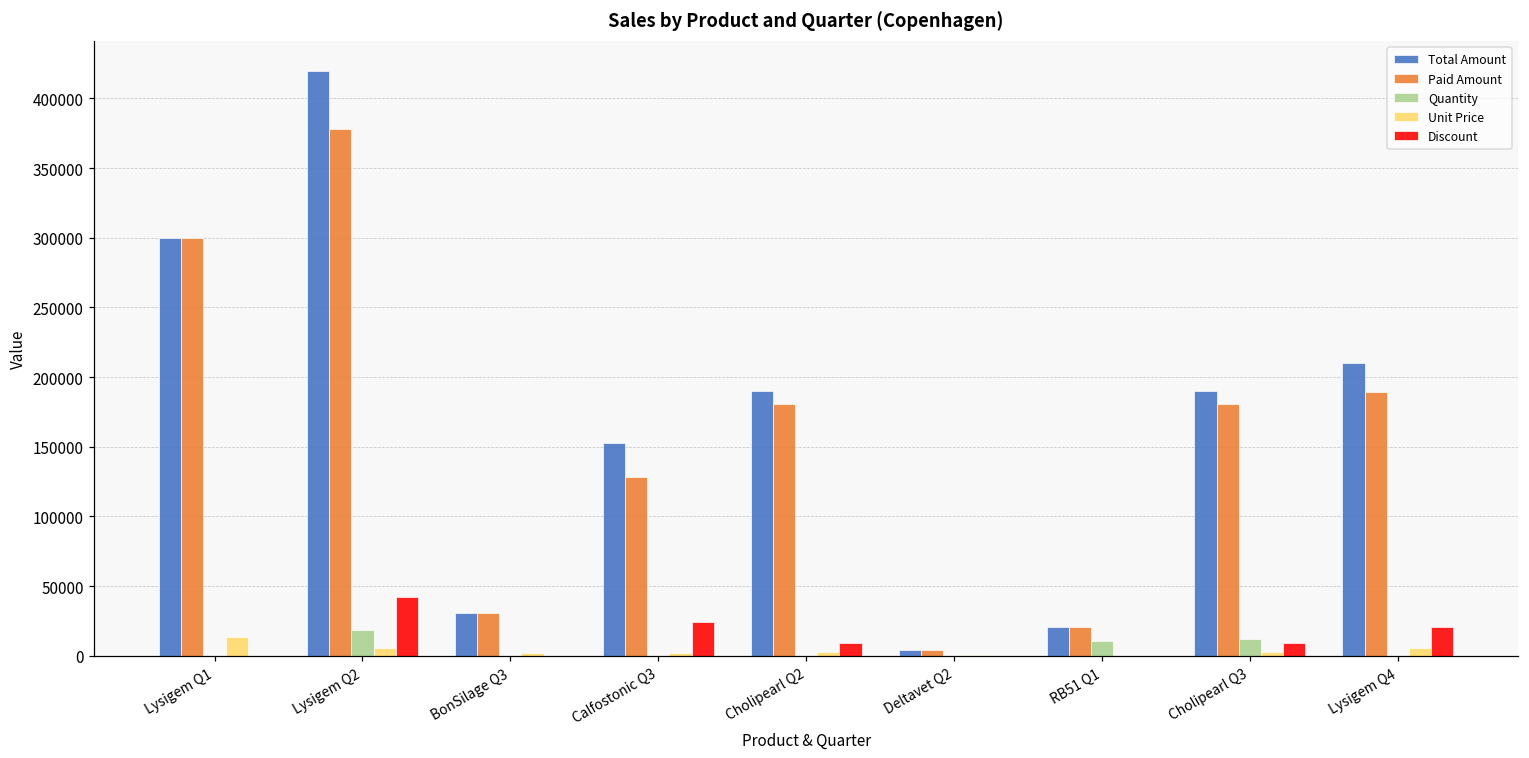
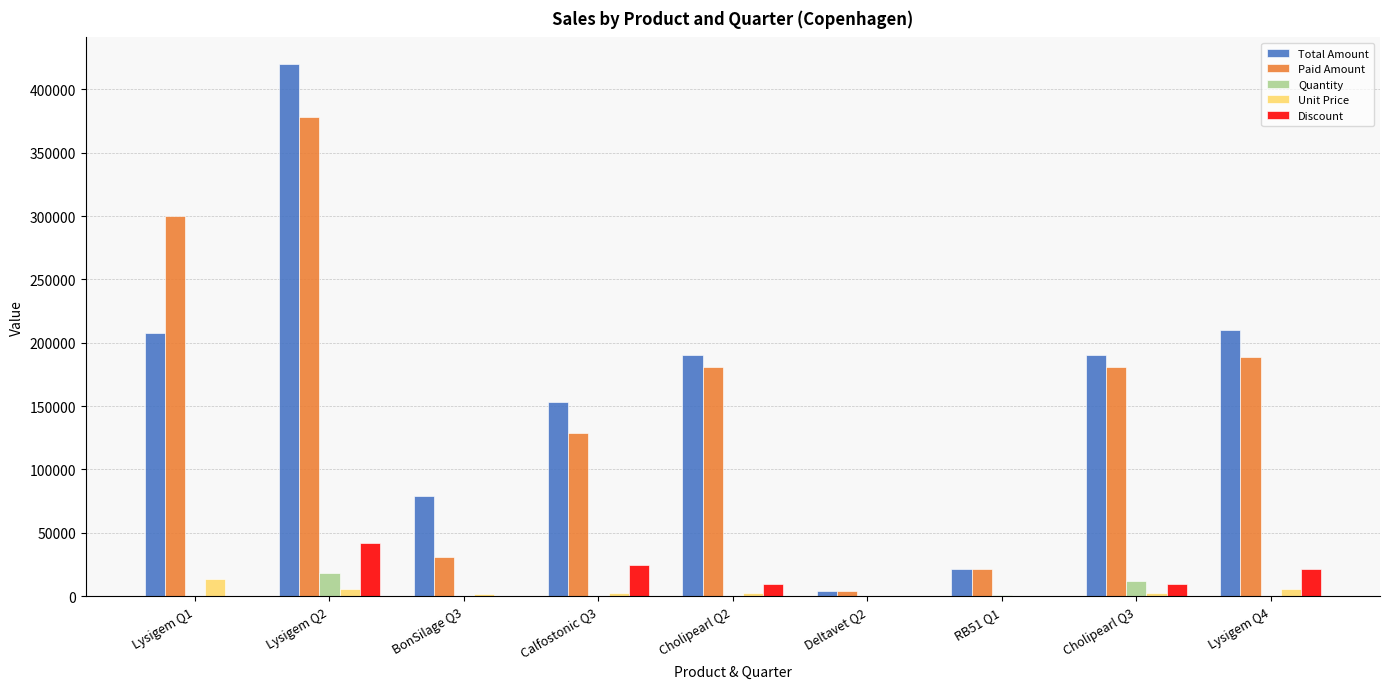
Total Amount, Lysigem Q1: 300000 -> 208000
Total Amount, BonSilage Q3: 31000 -> 79000
Quantity, RB51 Q1: 11000 -> 1000
